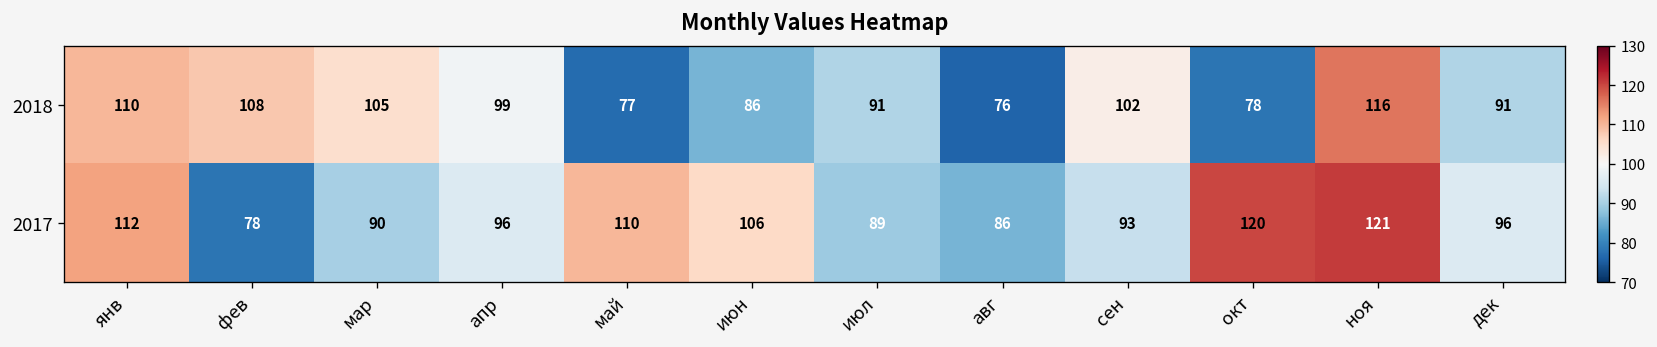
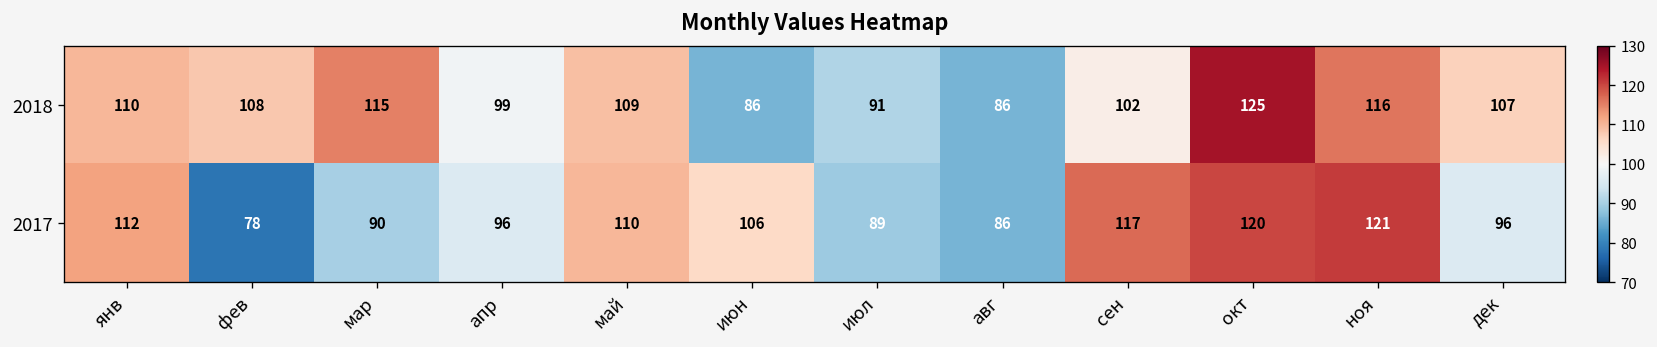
2018, мар: 105 -> 115
2018, май: 77 -> 109
2018, авг: 76 -> 86
2018, окт: 78 -> 125
2018, дек: 91 -> 107
2017, сен: 93 -> 117
